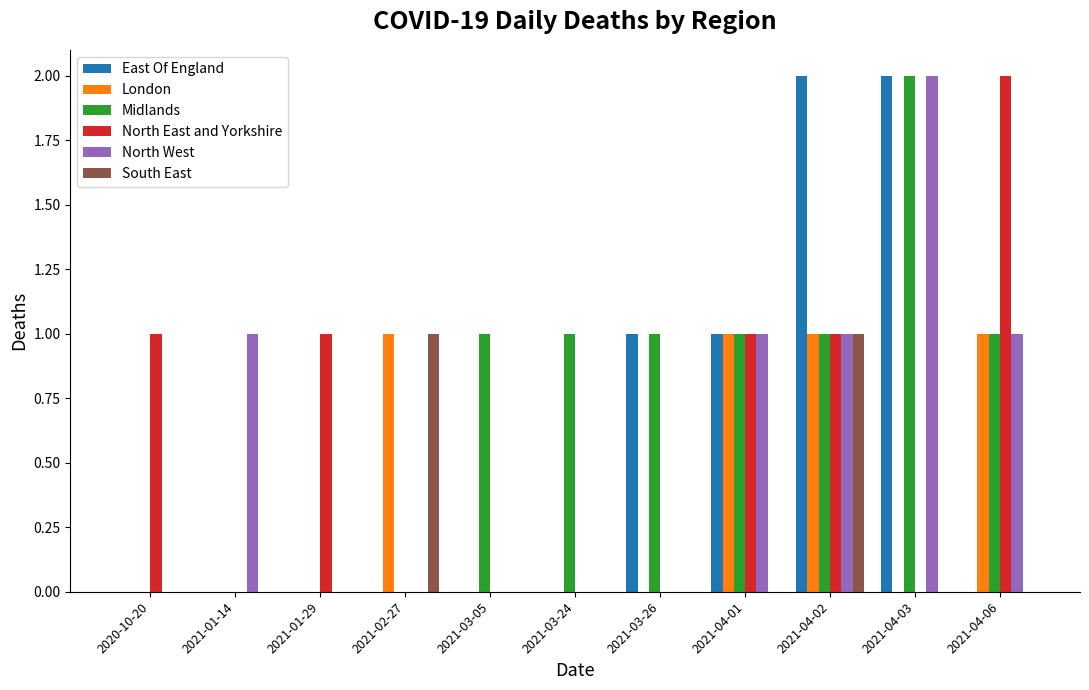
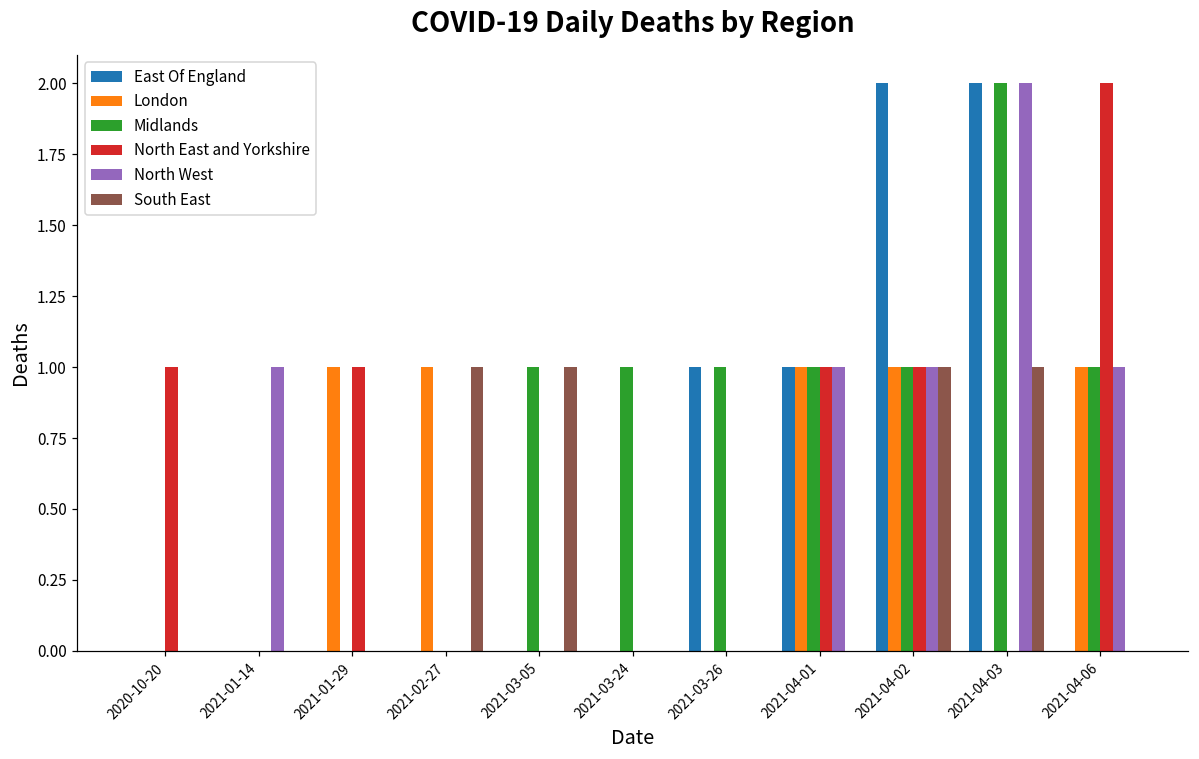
London, 2021-01-29: 0 -> 1
South East, 2021-03-05: 0 -> 1
South East, 2021-04-03: 0 -> 1
